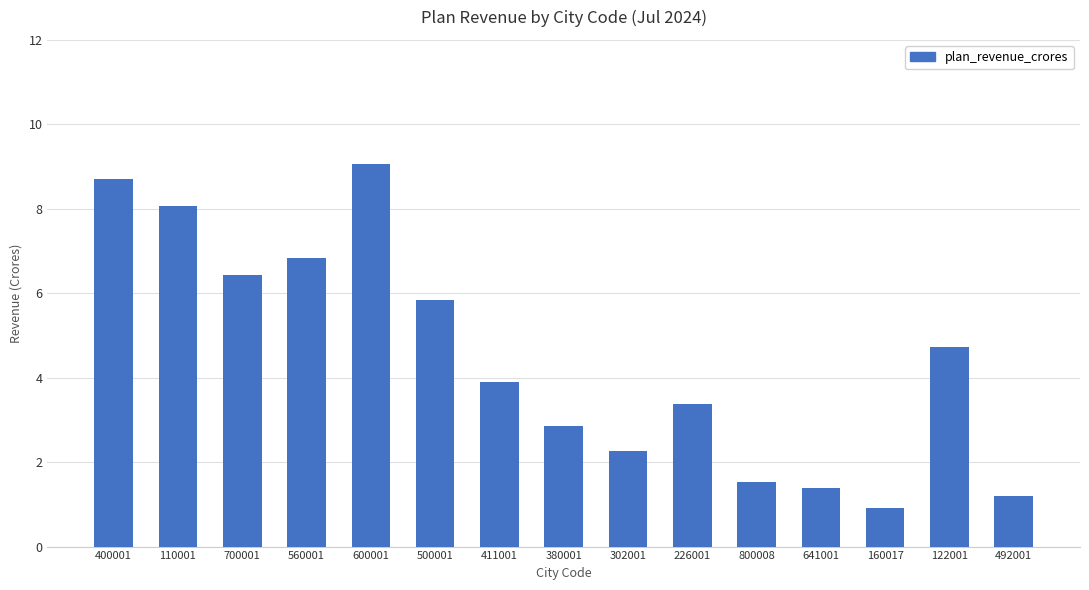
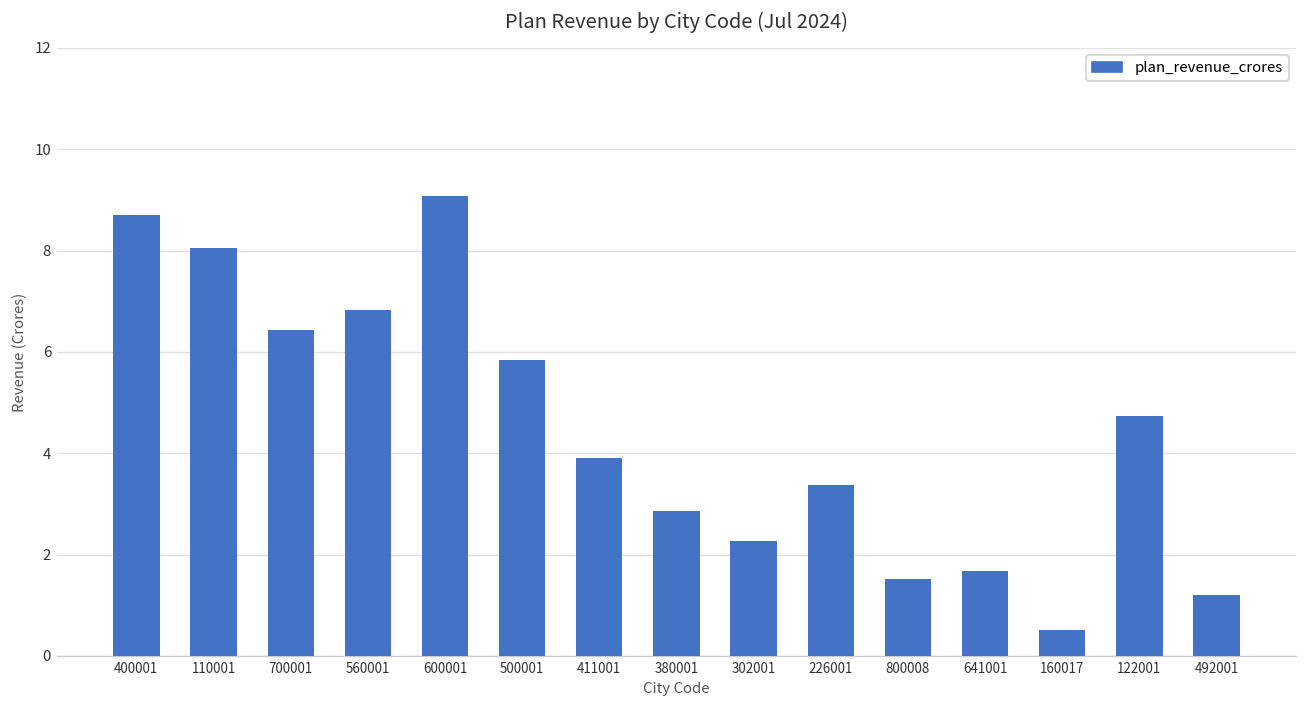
641001: 1.4 -> 1.7
160017: 0.9 -> 0.5
